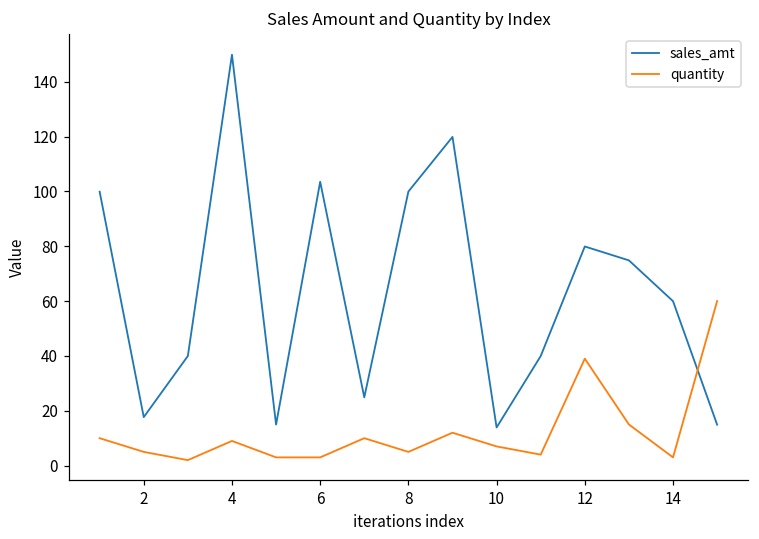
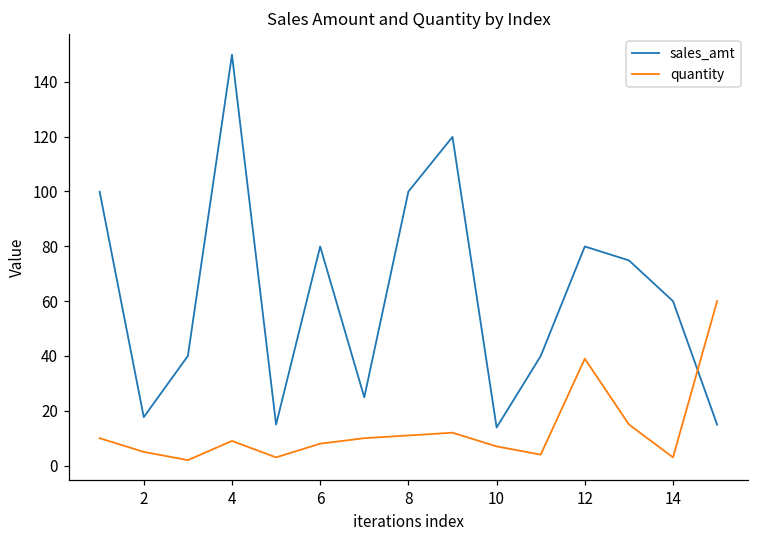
sales_amt, 6: 104 -> 80
quantity, 6: 3 -> 8
quantity, 8: 5 -> 11
